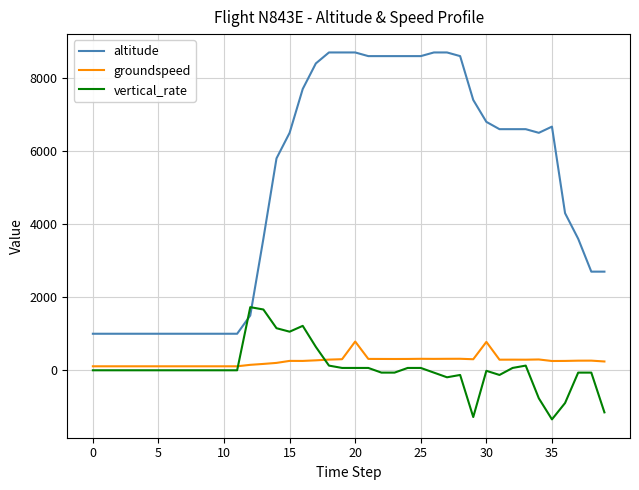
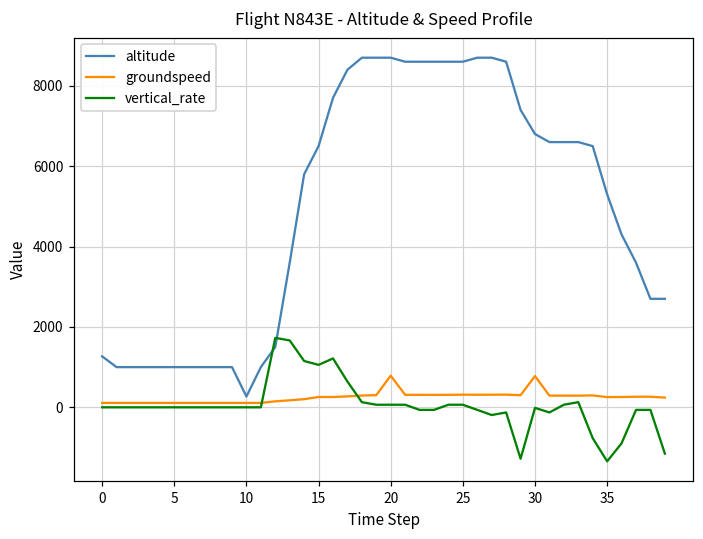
altitude, 0: 1000 -> 1300
altitude, 10: 1000 -> 300
altitude, 35: 6700 -> 5300
